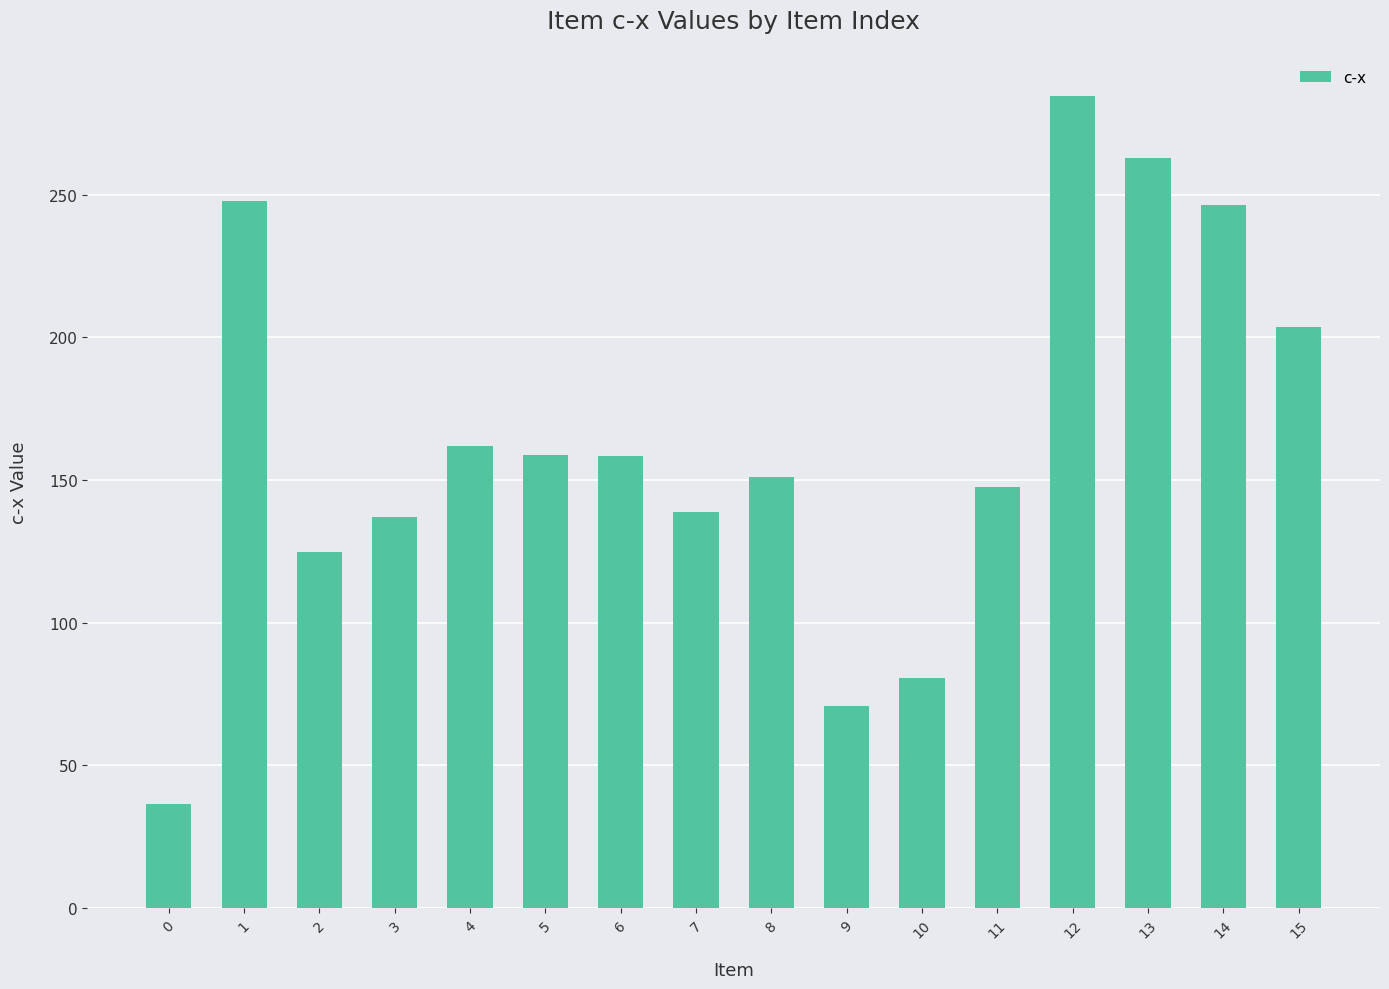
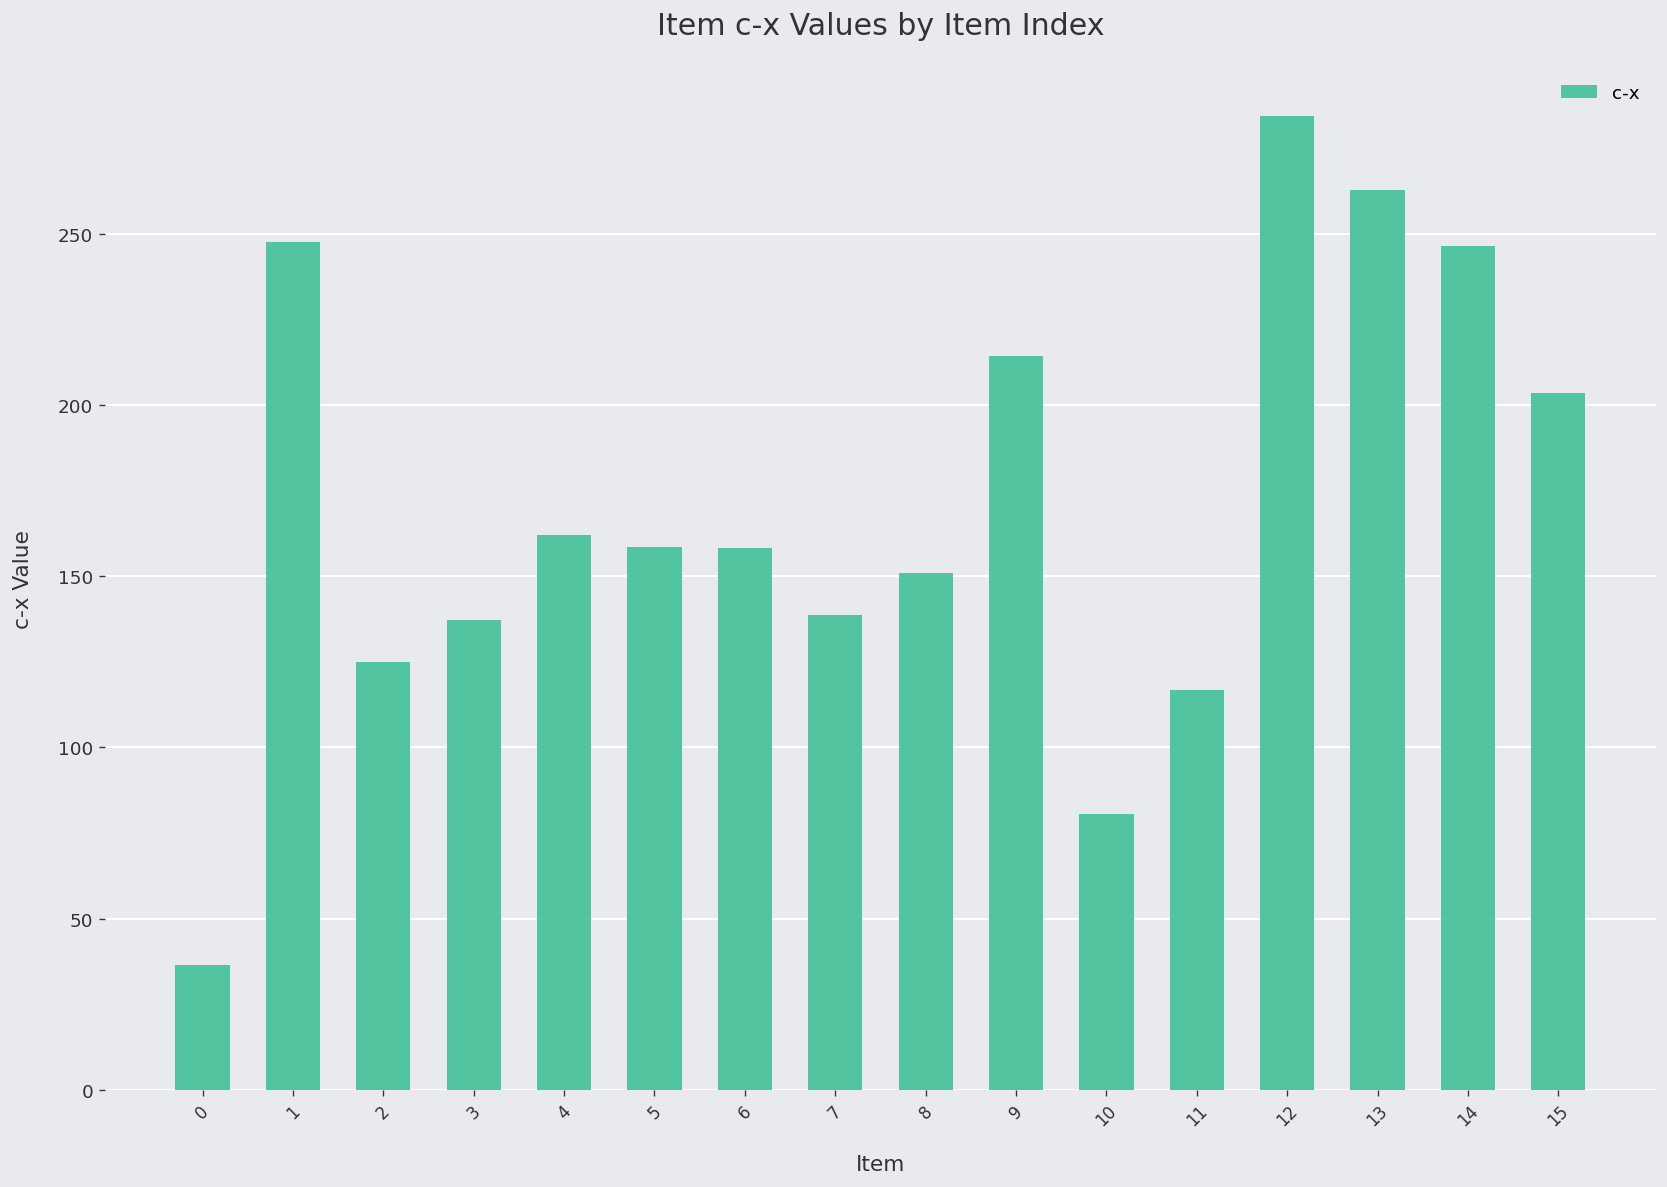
9: 71 -> 214
11: 147 -> 117
